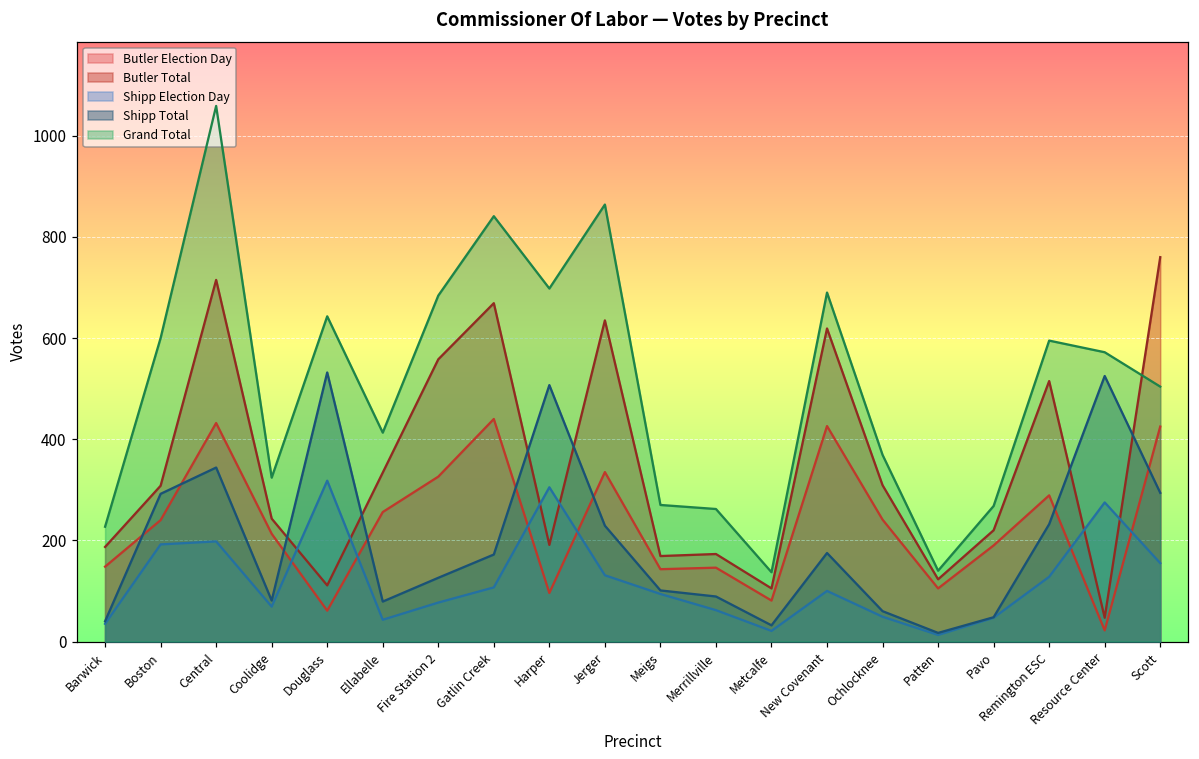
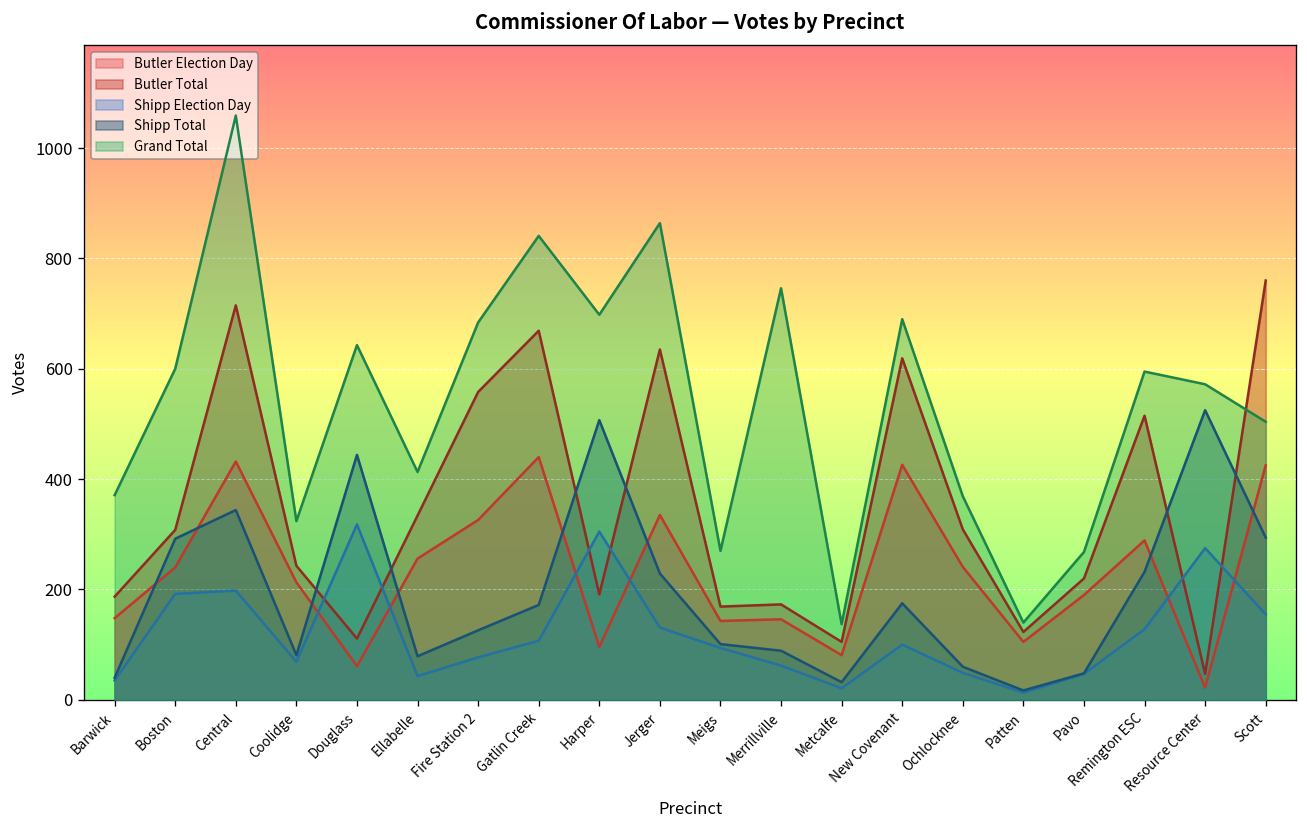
Grand Total, Barwick: 230 -> 370
Shipp Total, Douglass: 530 -> 440
Grand Total, Merrillville: 260 -> 750
